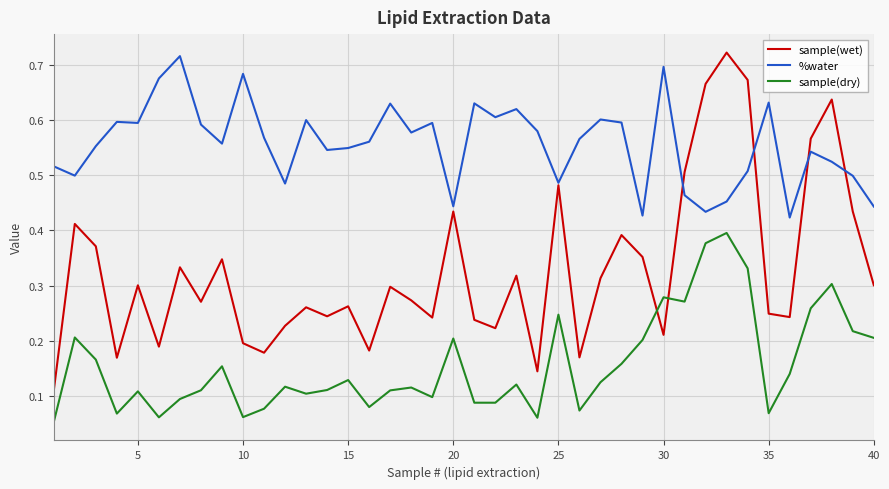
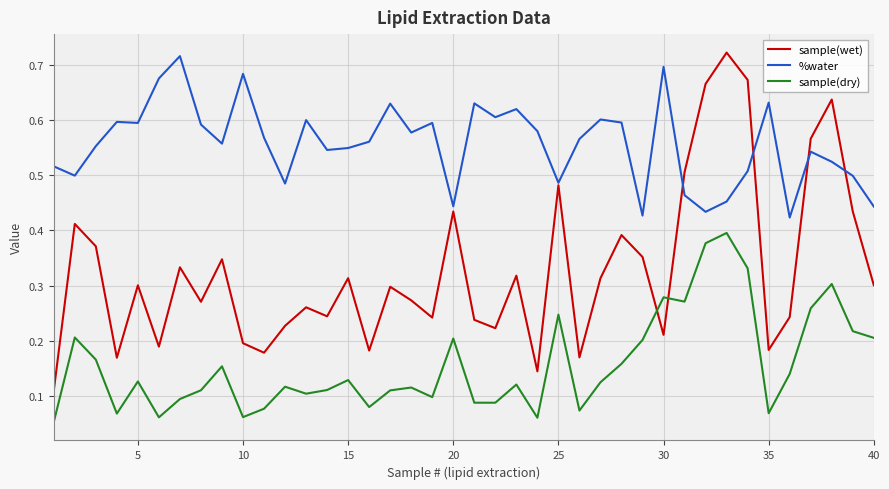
sample(dry), 5: 0.11 -> 0.13
sample(wet), 15: 0.26 -> 0.31
sample(wet), 35: 0.25 -> 0.18
